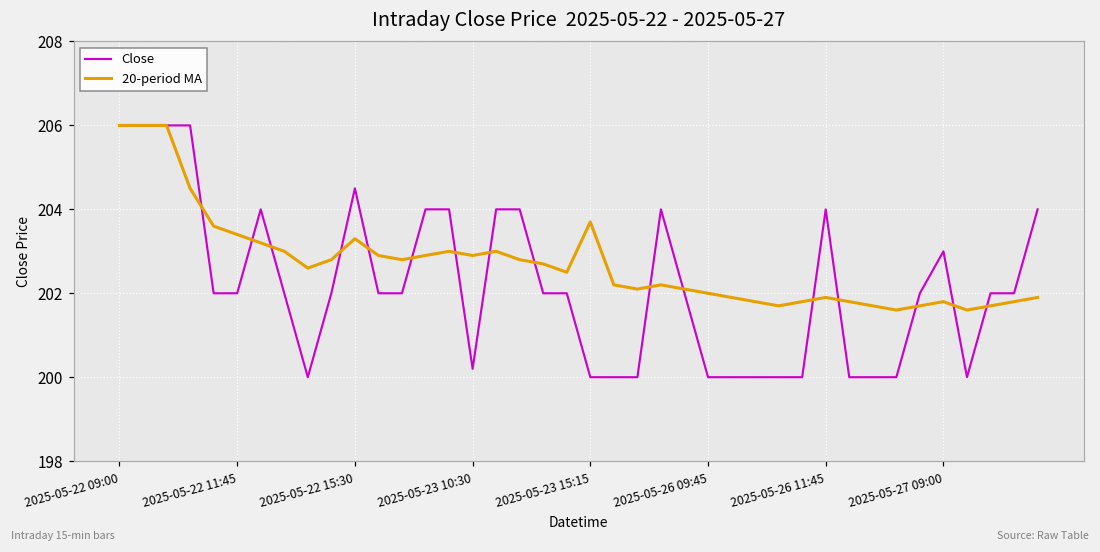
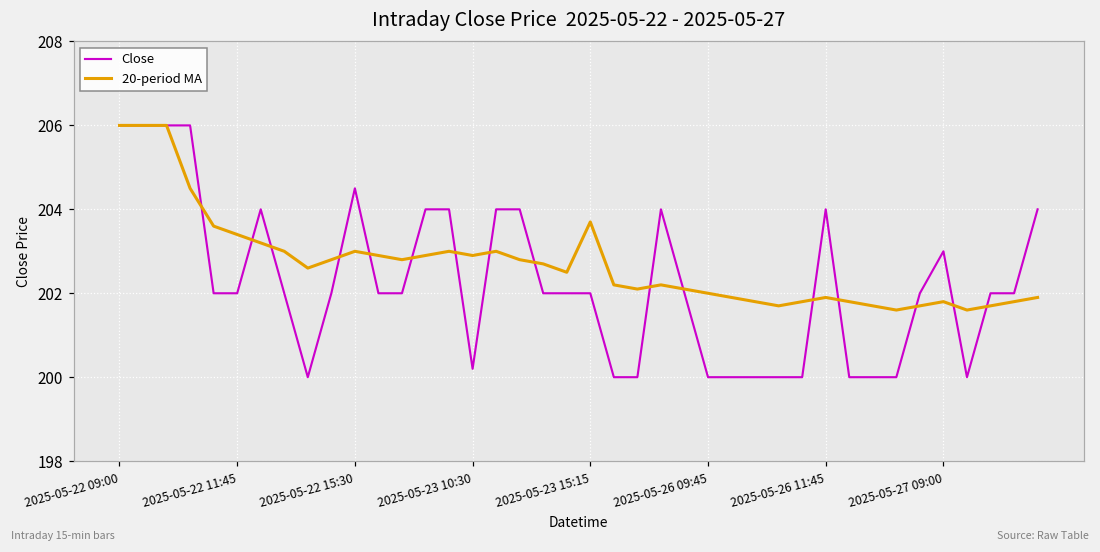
20-period MA, 2025-05-22 15:30: 203.3 -> 203.0
Close, 2025-05-23 15:15: 200 -> 202
